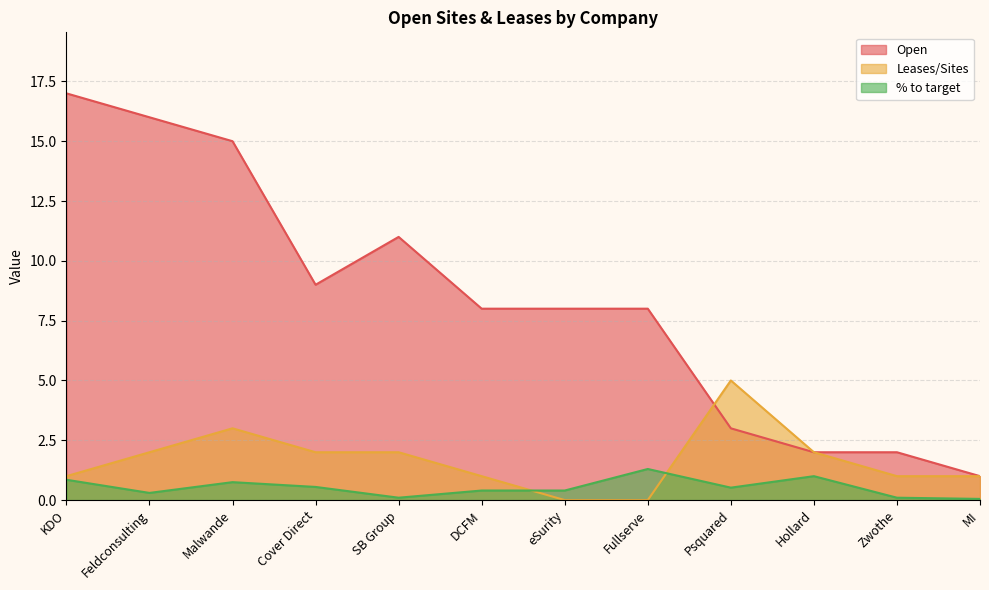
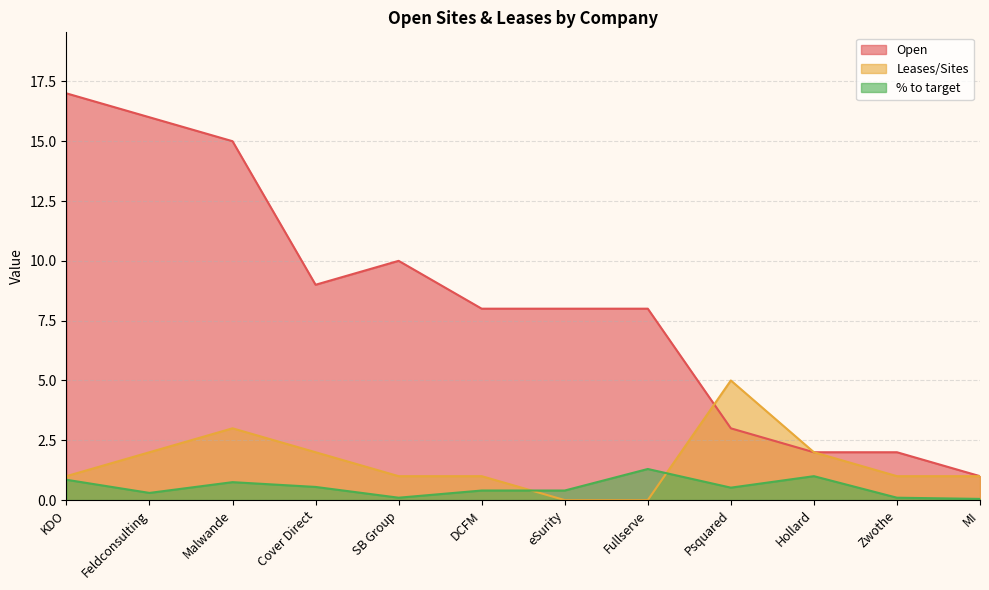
Open, SB Group: 11 -> 10
Leases/Sites, SB Group: 2 -> 1
